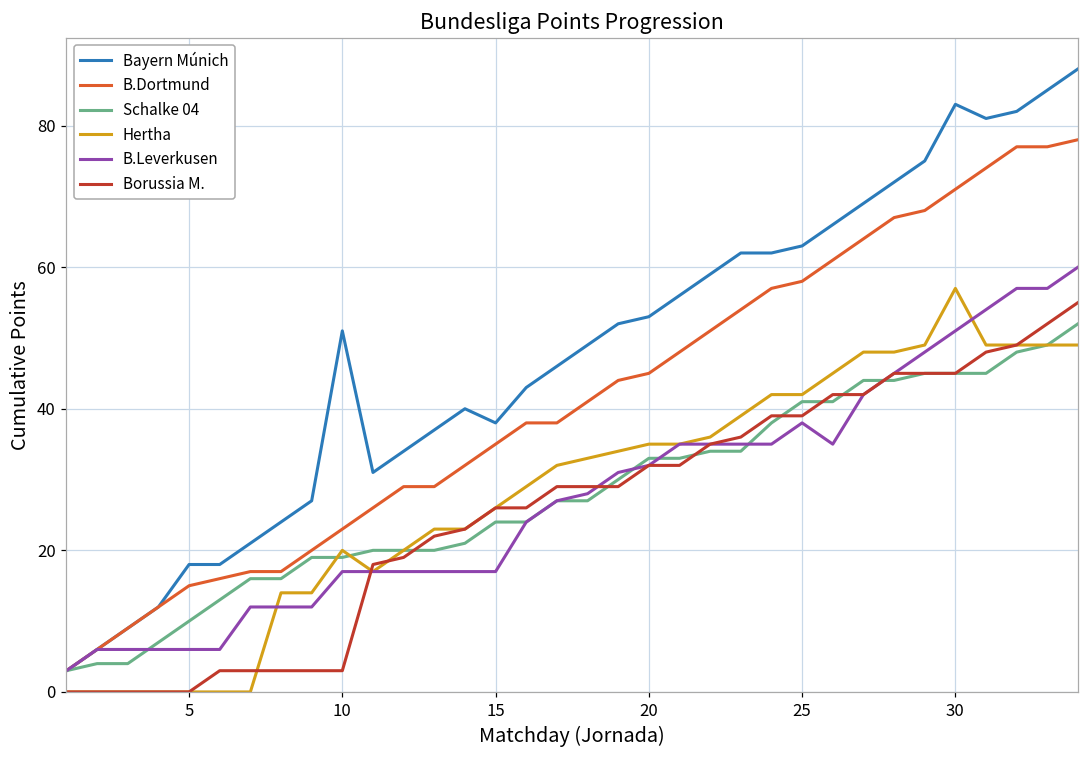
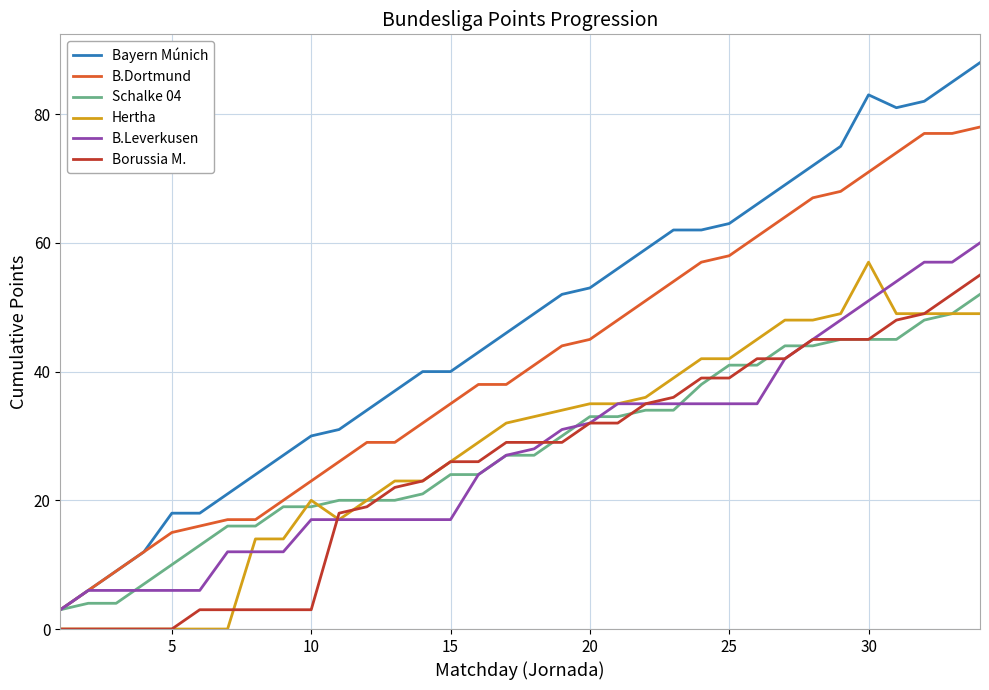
Bayern Múnich, 10: 51 -> 30
Bayern Múnich, 15: 38 -> 40
B.Leverkusen, 25: 38 -> 35
